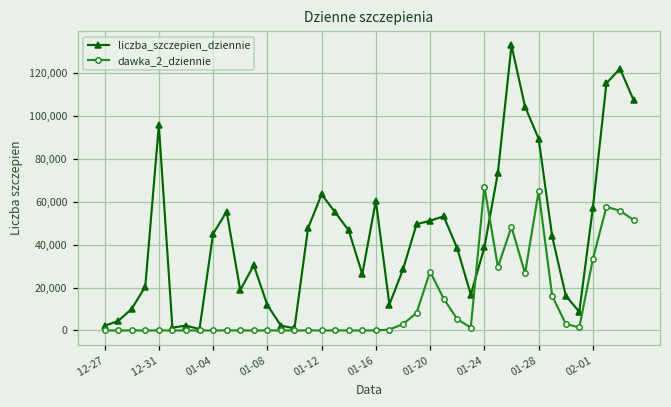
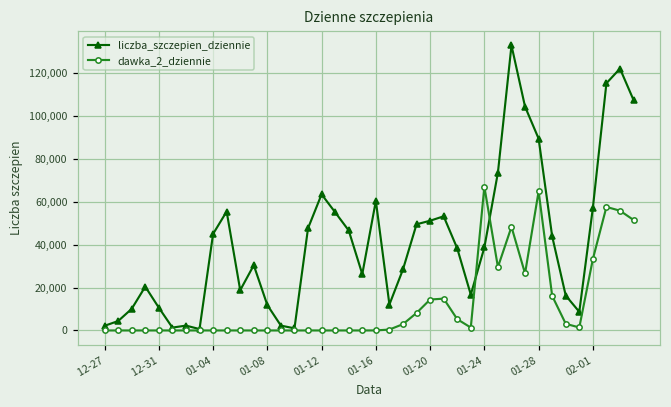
liczba_szczepien_dziennie, 12-31: 96,000 -> 11,000
dawka_2_dziennie, 01-20: 27,000 -> 14,000
